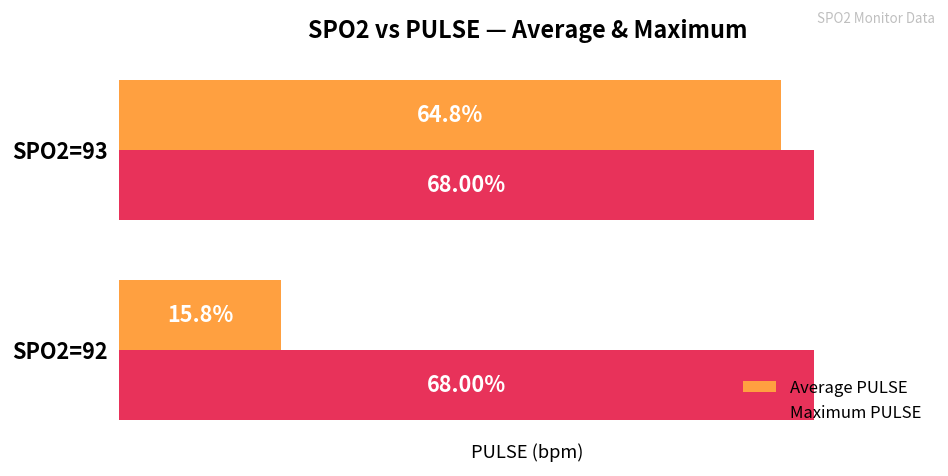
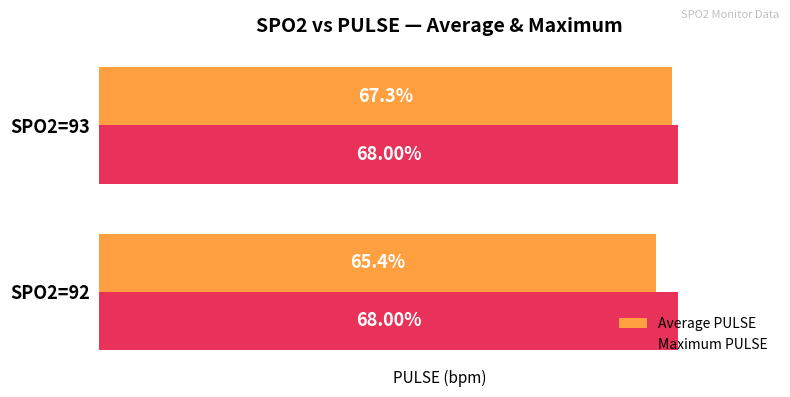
Average PULSE, SPO2=93: 64.8% -> 67.3%
Average PULSE, SPO2=92: 15.8% -> 65.4%
